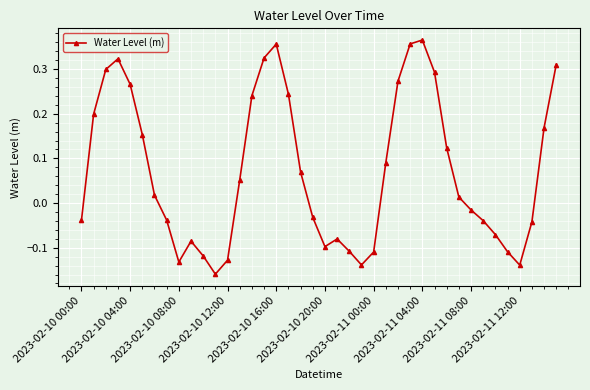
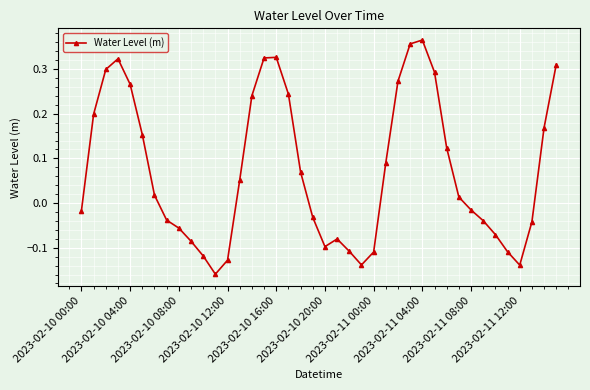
2023-02-10 00:00: -0.04 -> -0.02
2023-02-10 08:00: -0.13 -> -0.06
2023-02-10 16:00: 0.36 -> 0.33
